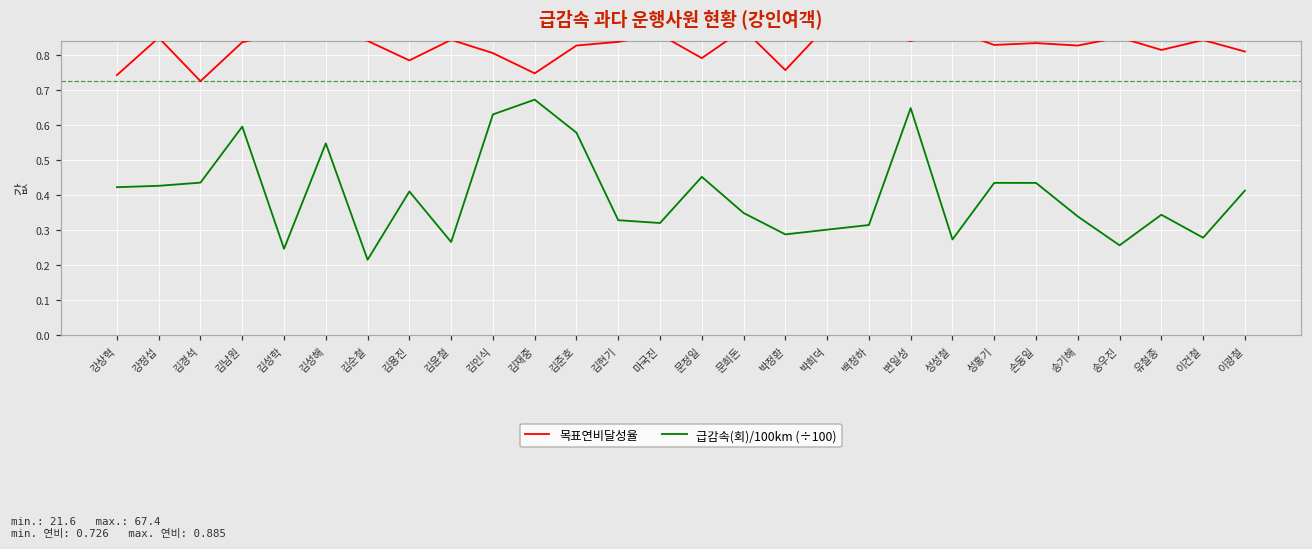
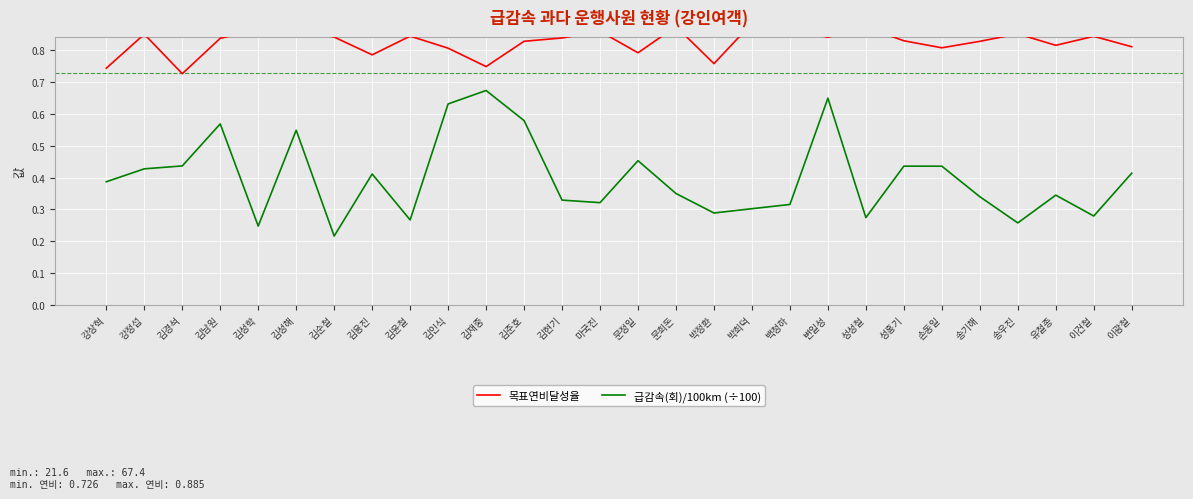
급감속(회)/100km (÷100), 강상혁: 0.42 -> 0.39
급감속(회)/100km (÷100), 김남원: 0.60 -> 0.57
목표연비달성율, 손동일: 0.84 -> 0.81
